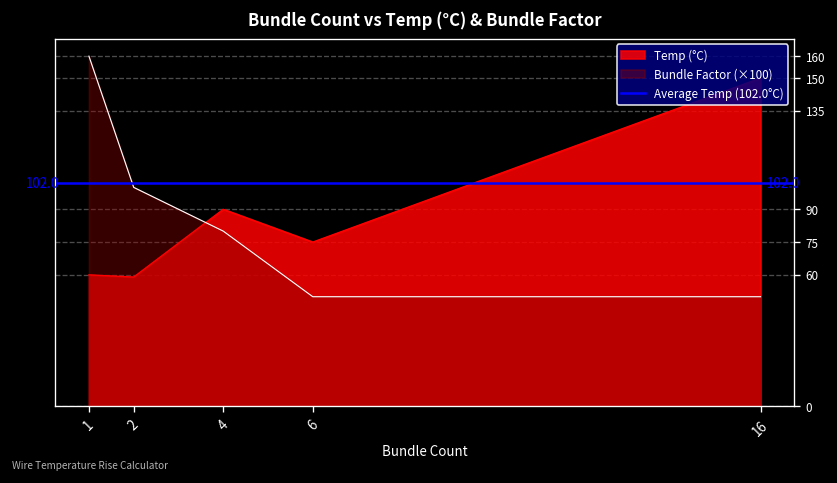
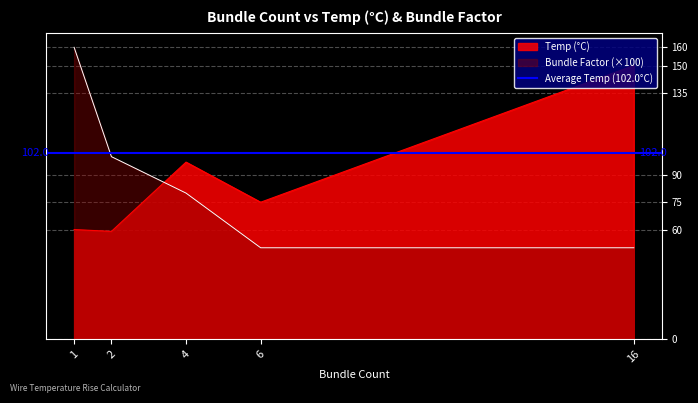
Temp (°C), 4: 90 -> 97
